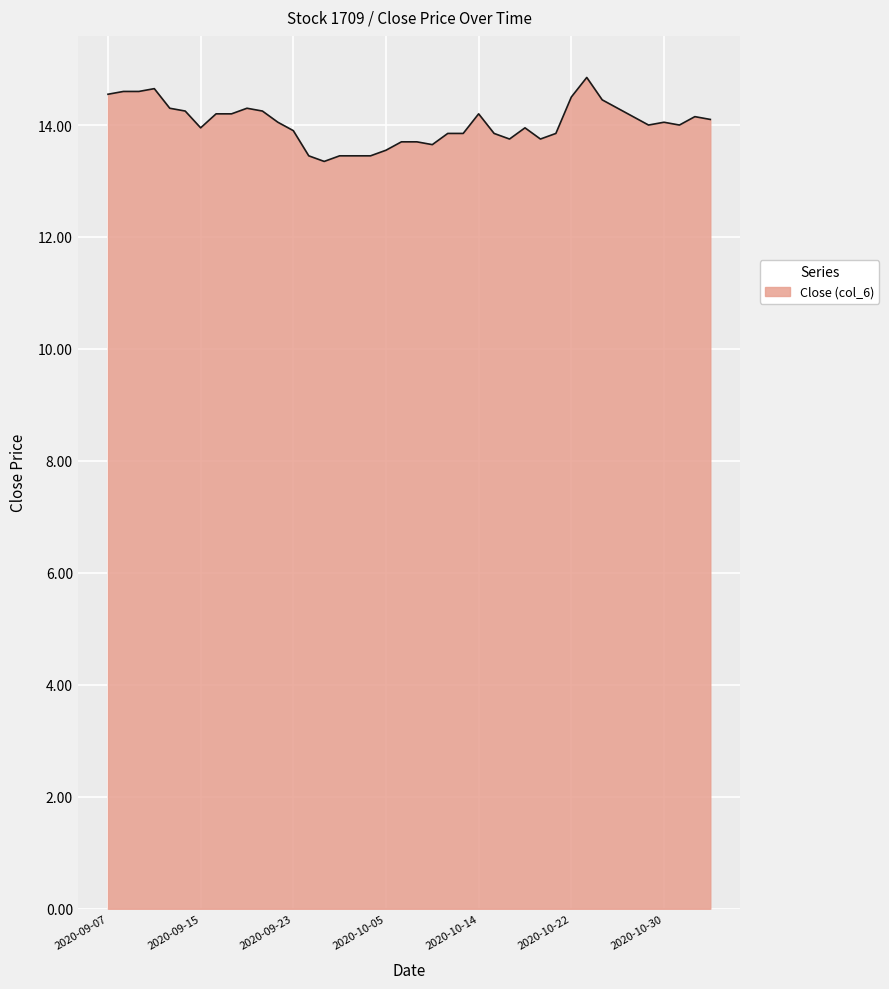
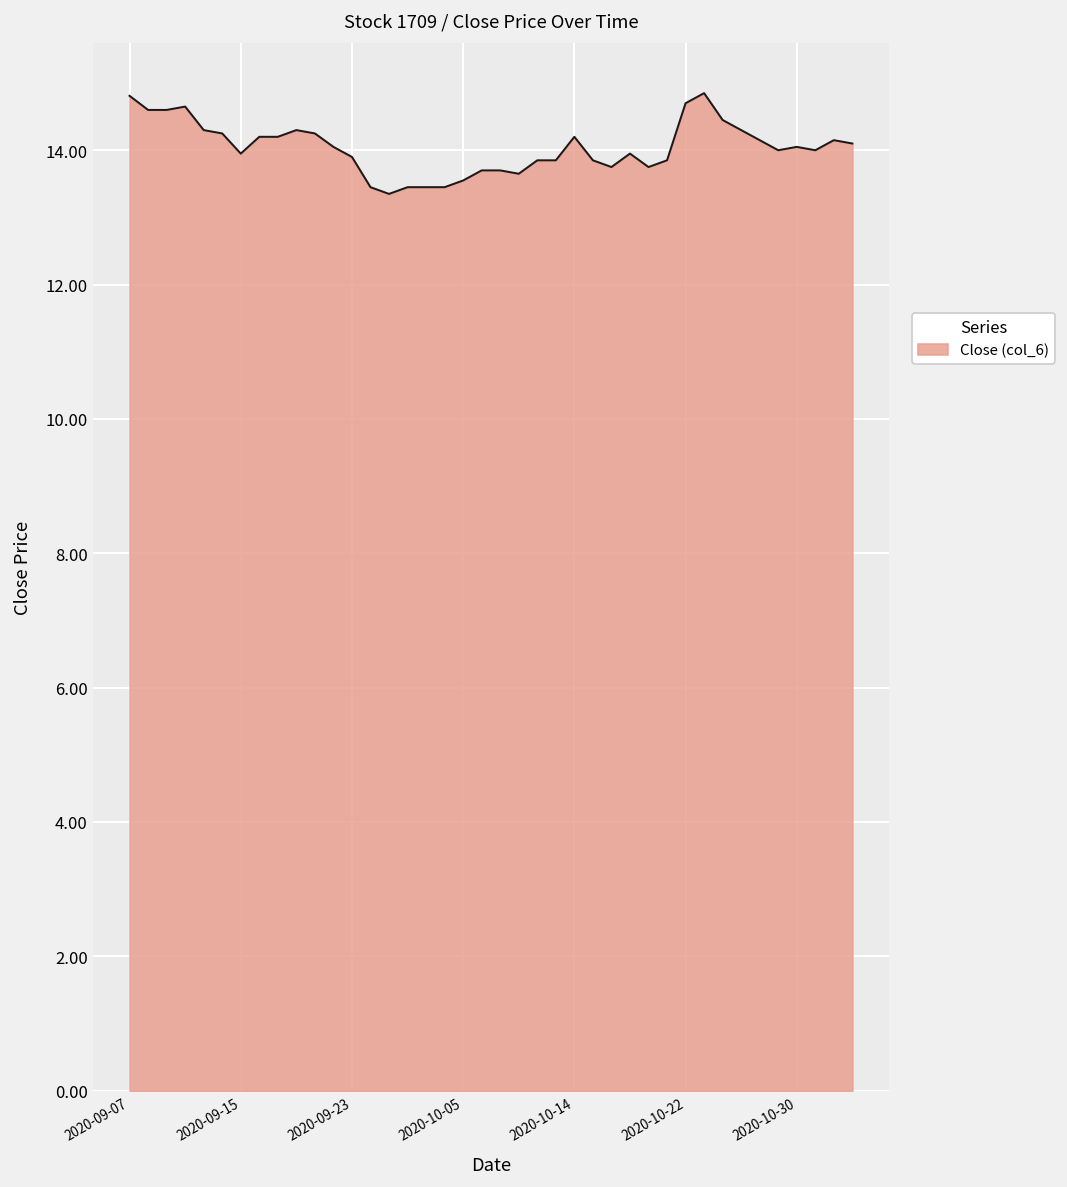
2020-09-07: 14.6 -> 14.8
2020-10-22: 14.5 -> 14.7
